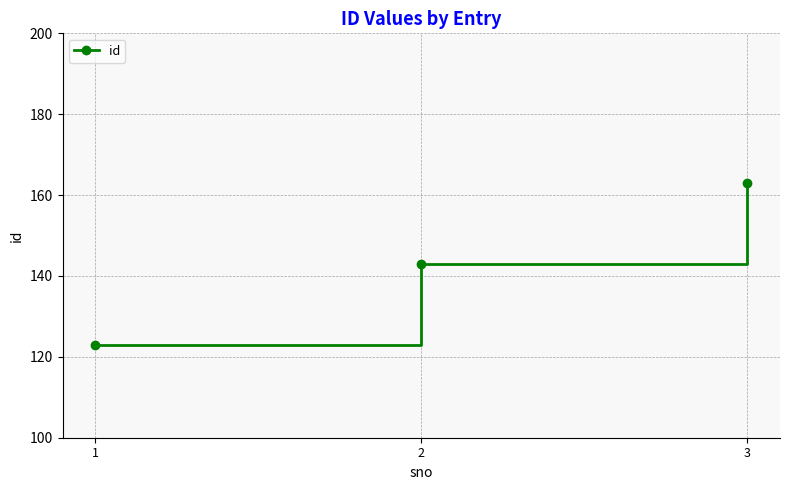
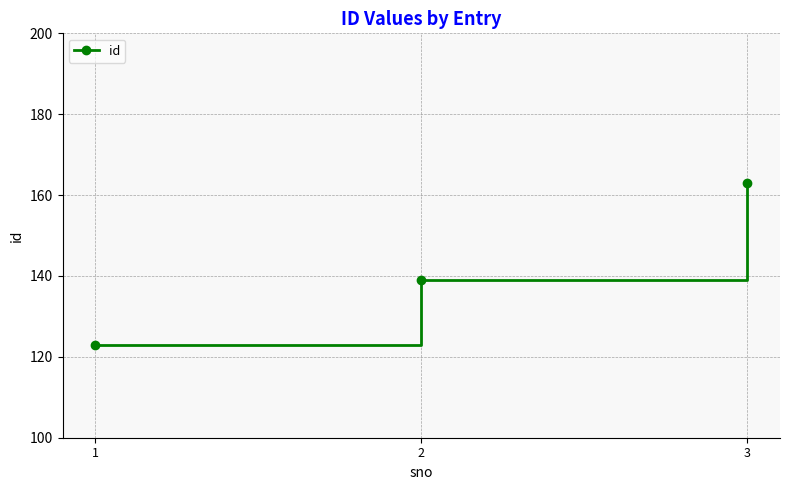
2: 143 -> 139
